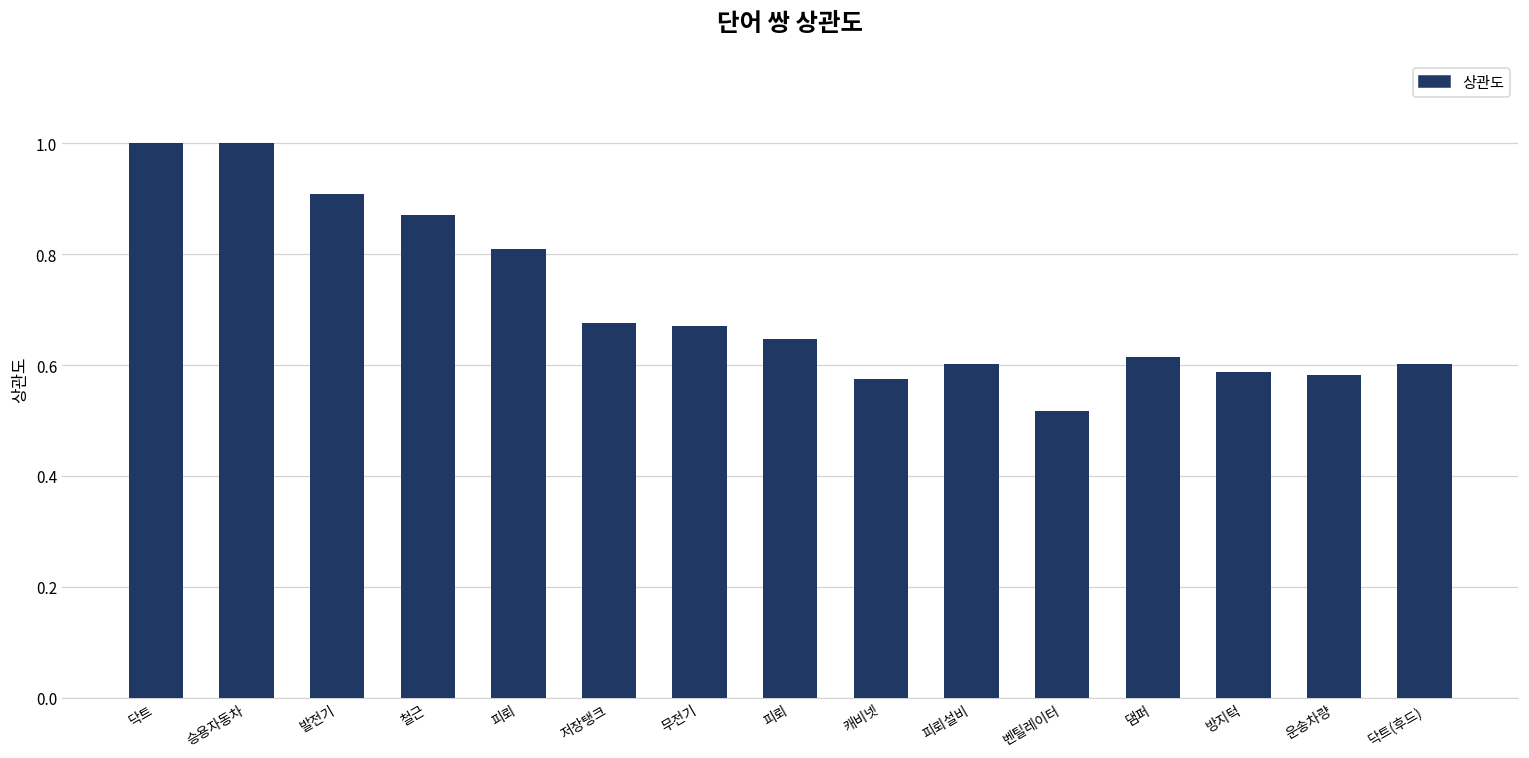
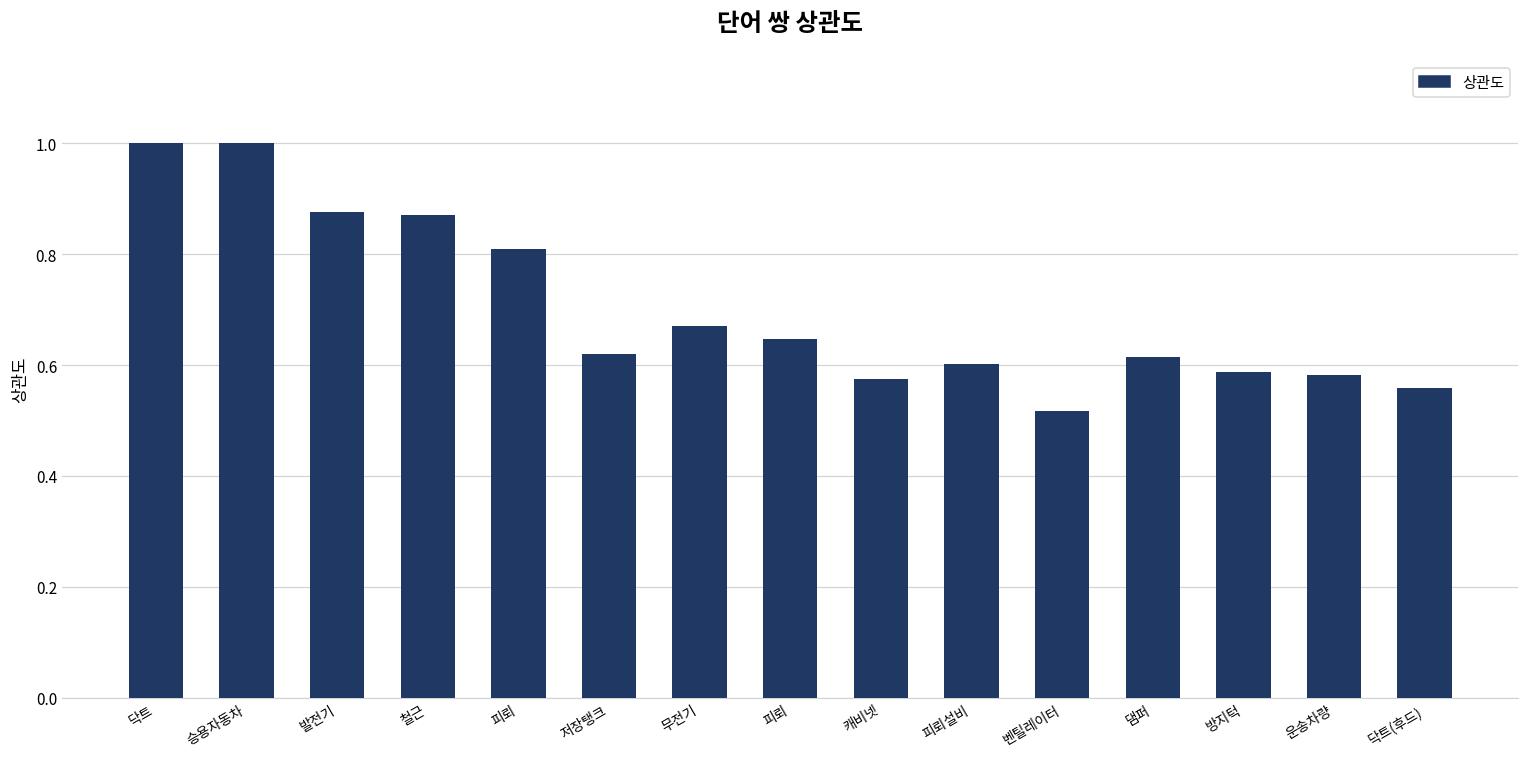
발전기: 0.91 -> 0.88
저장탱크: 0.68 -> 0.62
닥트(후드): 0.60 -> 0.56
